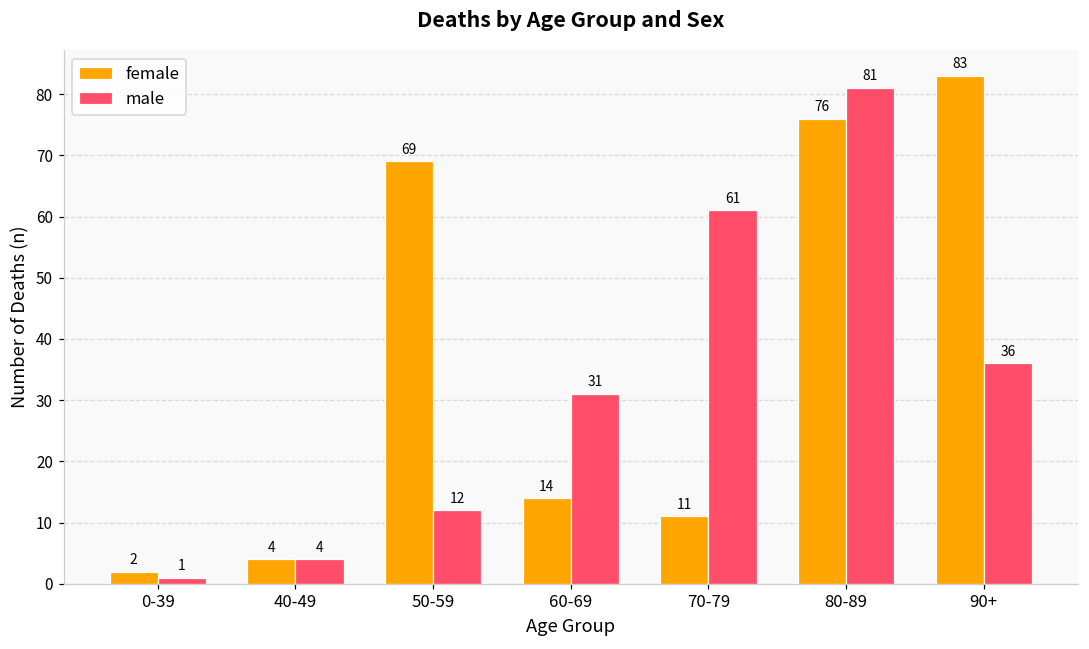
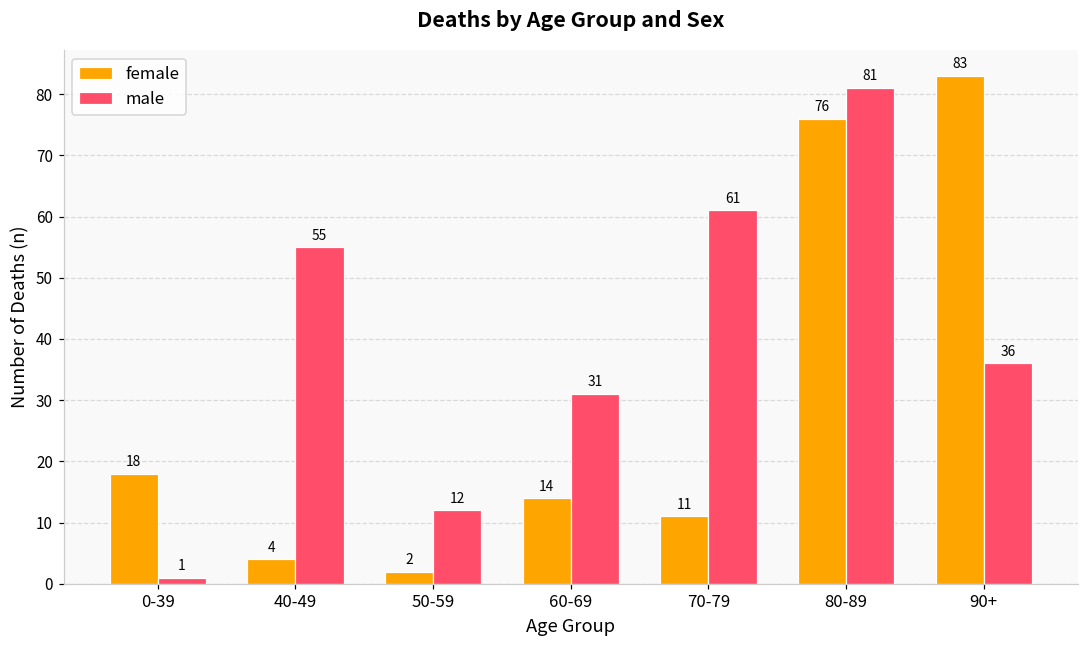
female, 0-39: 2 -> 18
male, 40-49: 4 -> 55
female, 50-59: 69 -> 2
